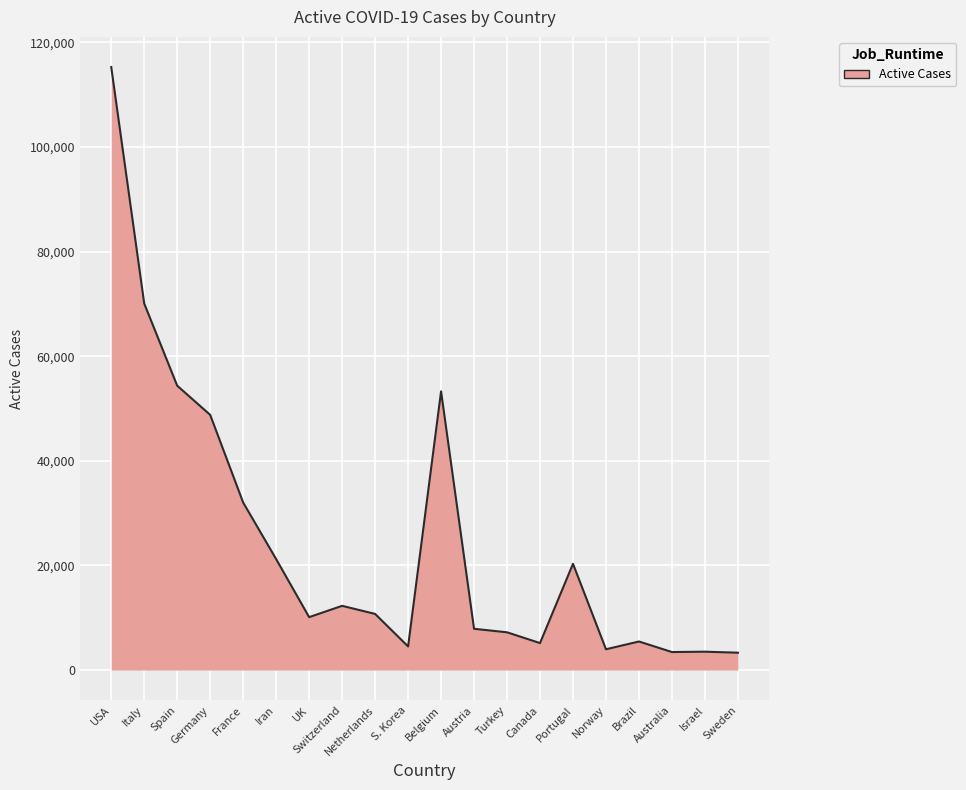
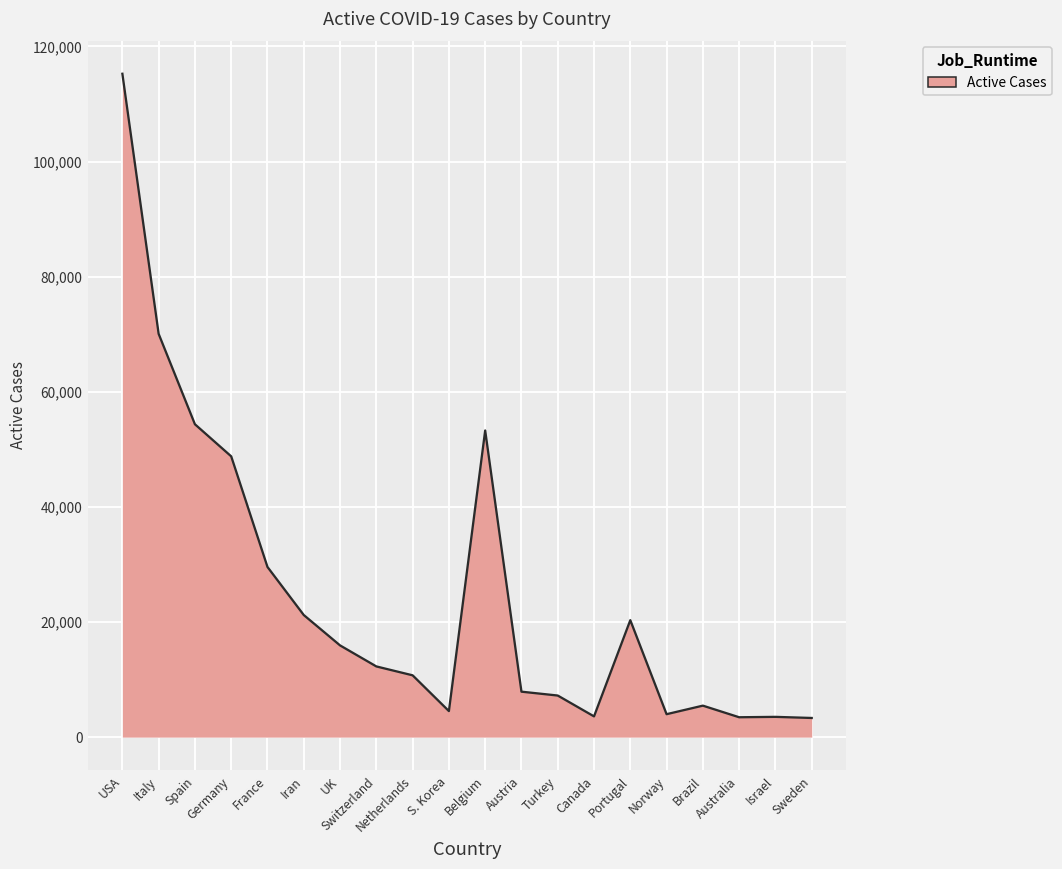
France: 32,000 -> 30,000
UK: 10,000 -> 16,000
Canada: 5,000 -> 4,000
